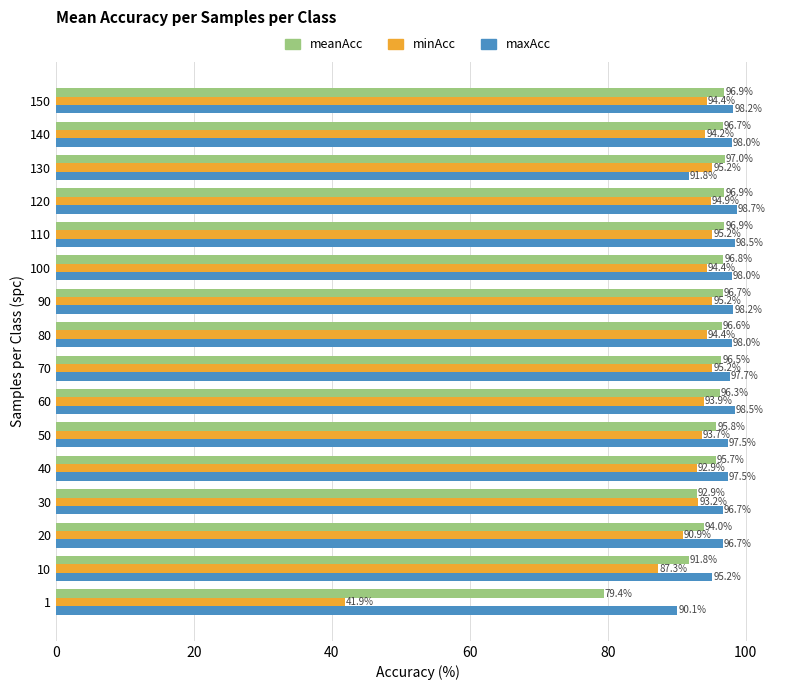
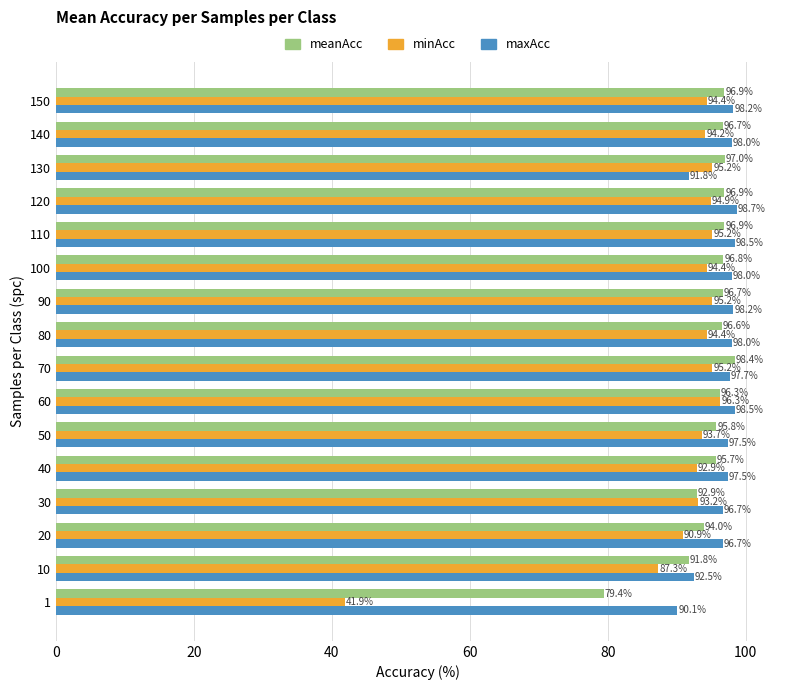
meanAcc, 70: 96.5% -> 98.4%
minAcc, 60: 93.9% -> 96.3%
maxAcc, 10: 95.2% -> 92.5%
